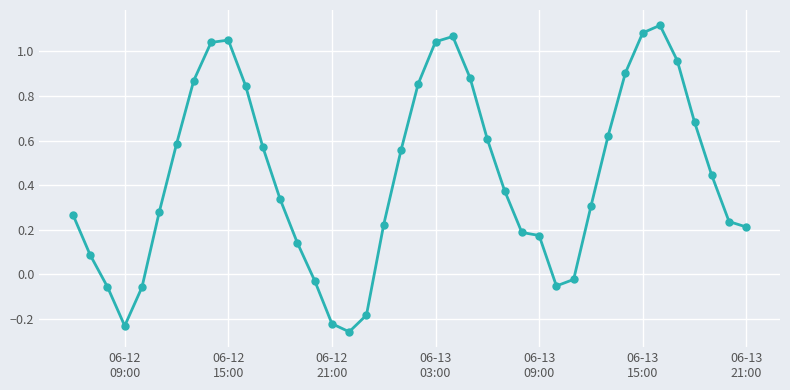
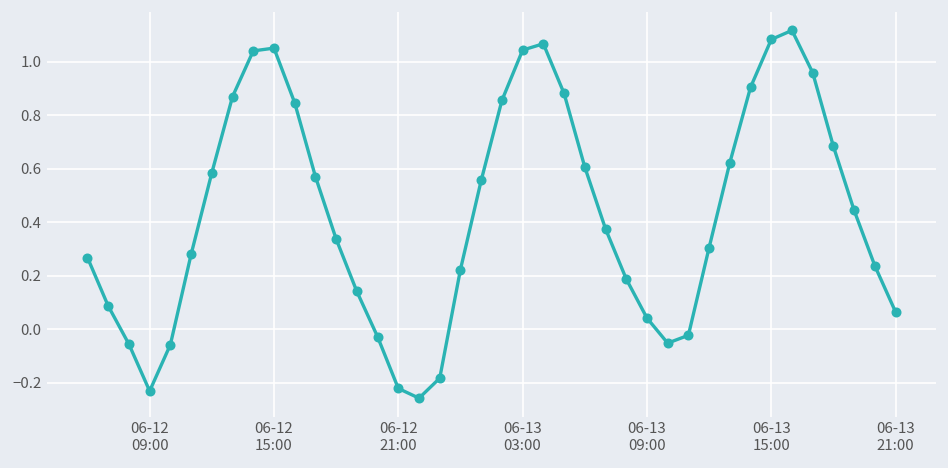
06-13 09:00: 0.17 -> 0.04
06-13 21:00: 0.21 -> 0.06
